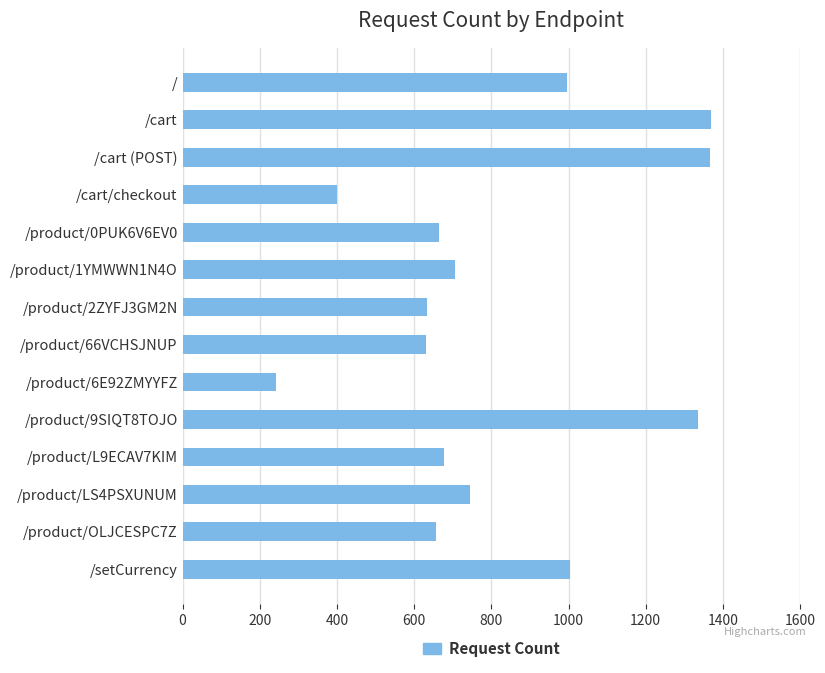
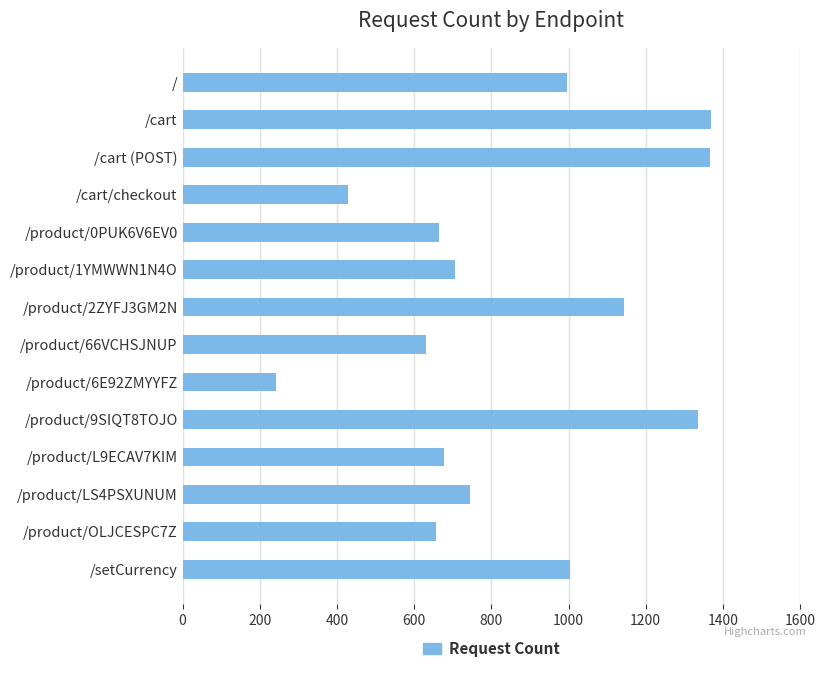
/cart/checkout: 400 -> 430
/product/2ZYFJ3GM2N: 630 -> 1140
